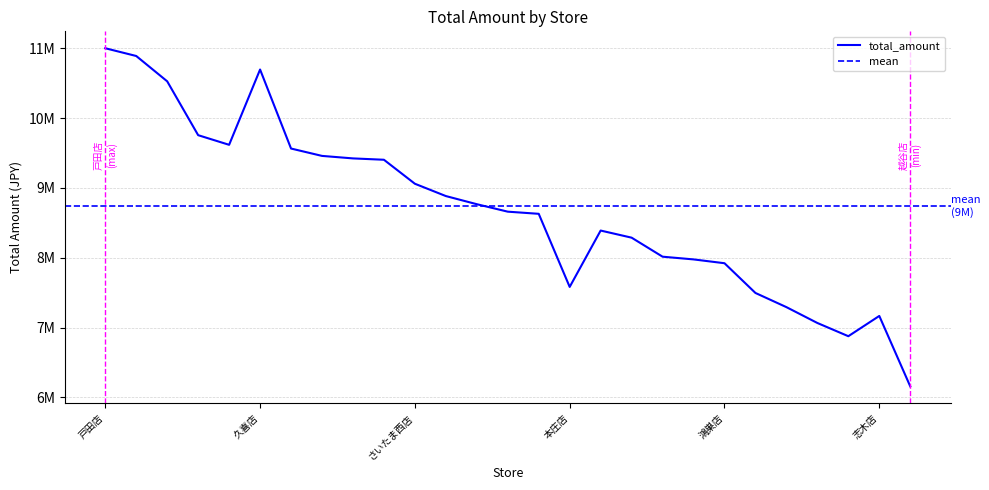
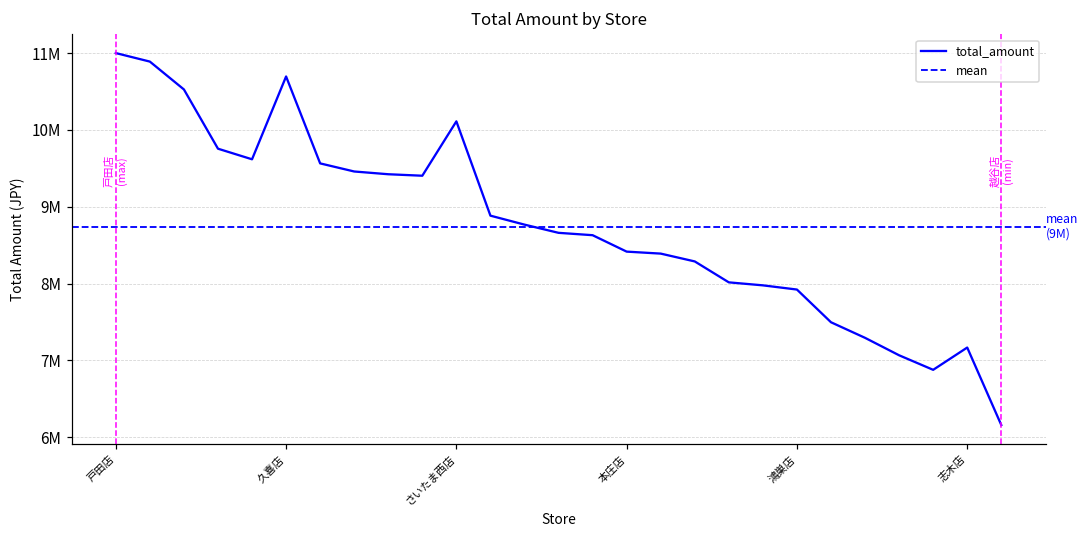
さいたま西店: 9100000 -> 10100000
本庄店: 7600000 -> 8400000
